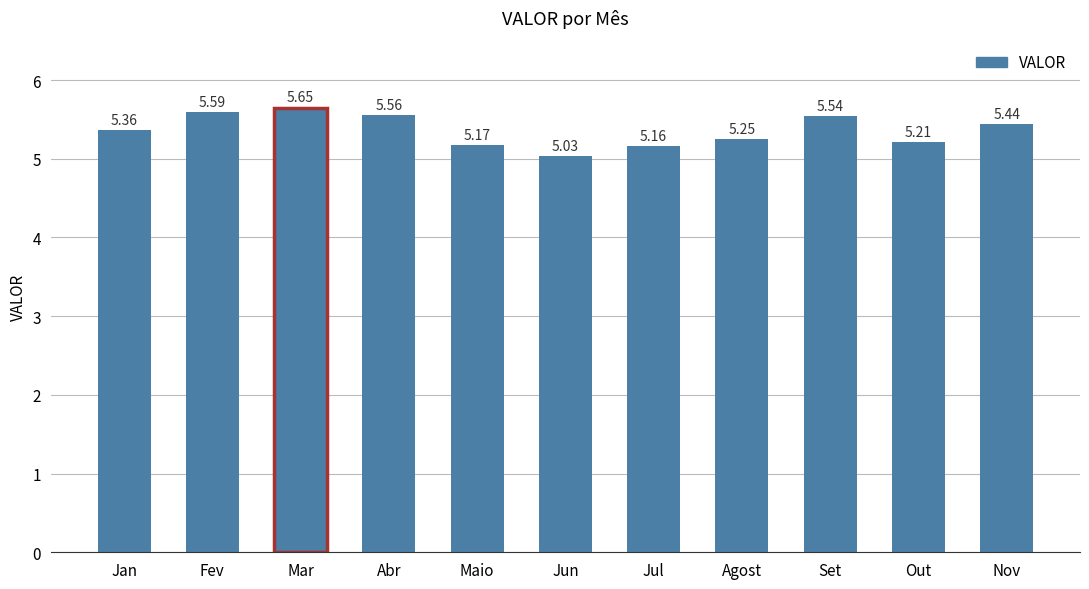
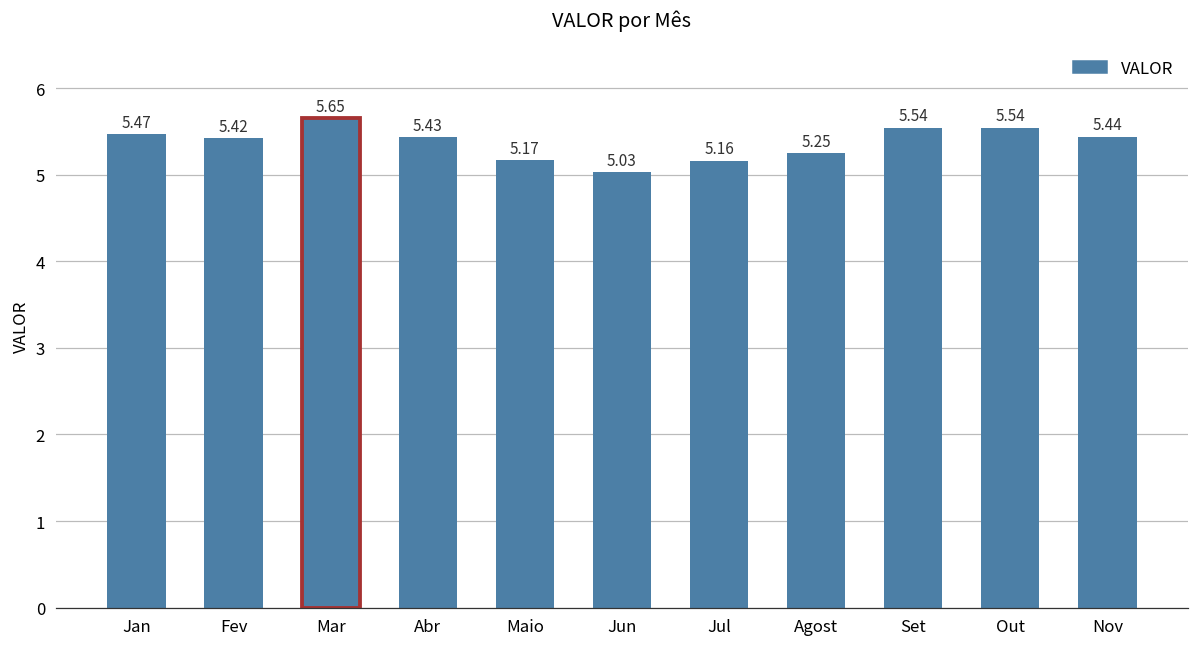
Jan: 5.36 -> 5.47
Fev: 5.59 -> 5.42
Abr: 5.56 -> 5.43
Out: 5.21 -> 5.54
